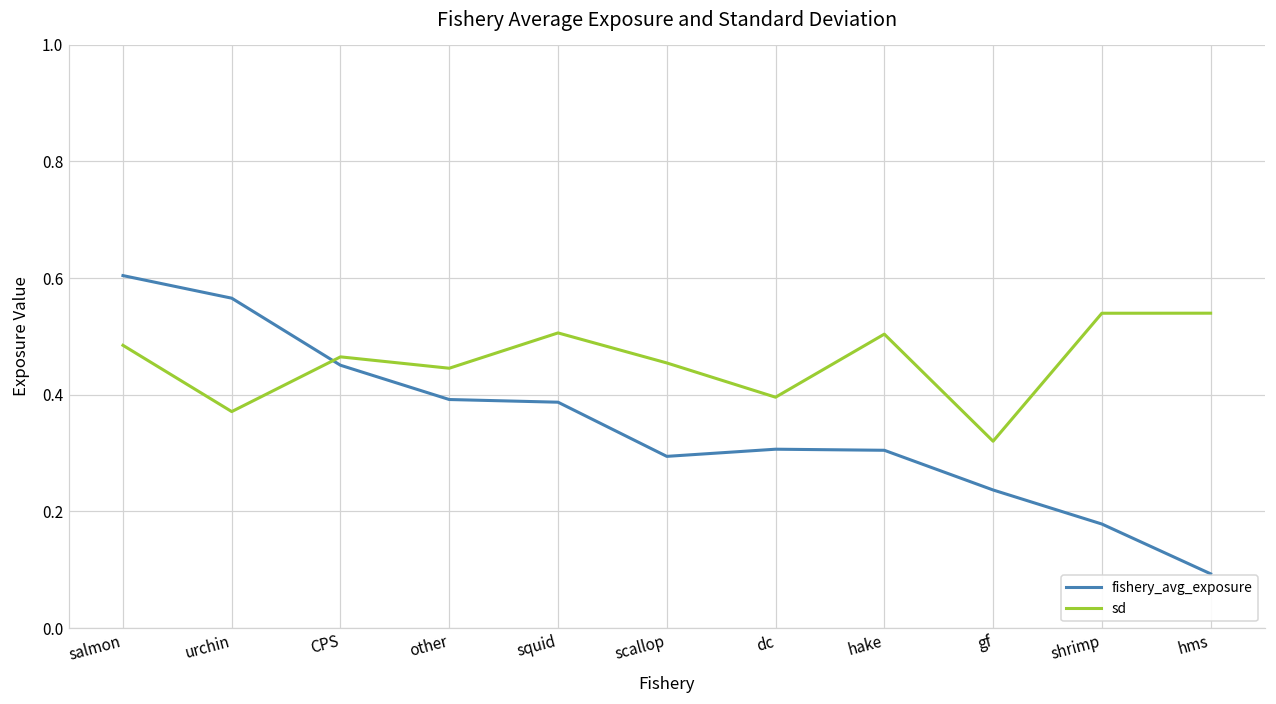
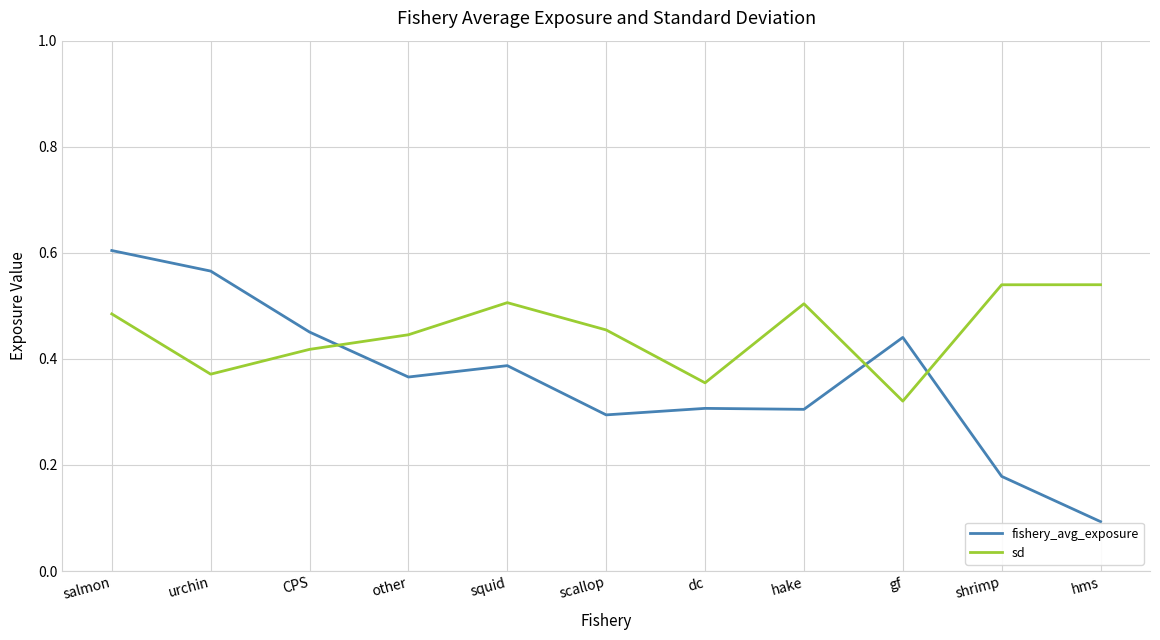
sd, CPS: 0.47 -> 0.42
fishery_avg_exposure, other: 0.39 -> 0.37
sd, dc: 0.40 -> 0.35
fishery_avg_exposure, gf: 0.24 -> 0.44
